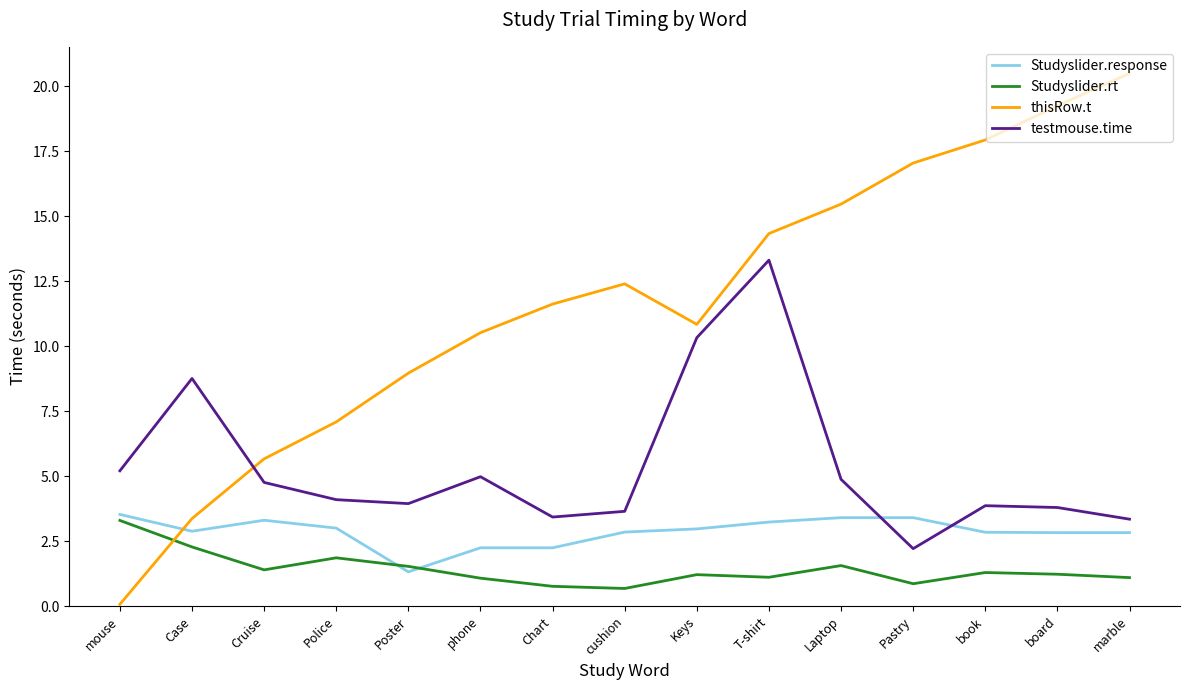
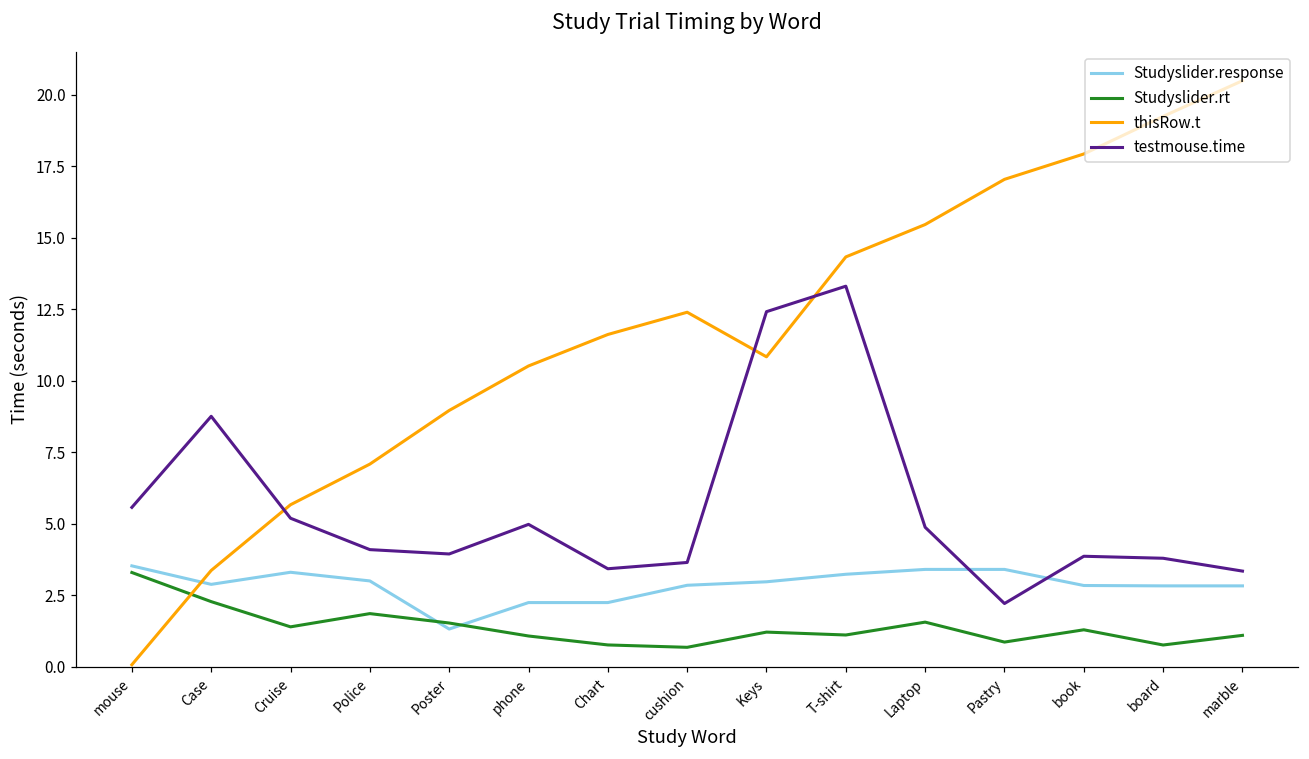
testmouse.time, mouse: 5.2 -> 5.6
testmouse.time, Cruise: 4.8 -> 5.2
testmouse.time, Keys: 10.3 -> 12.4
Studyslider.rt, board: 1.2 -> 0.8
